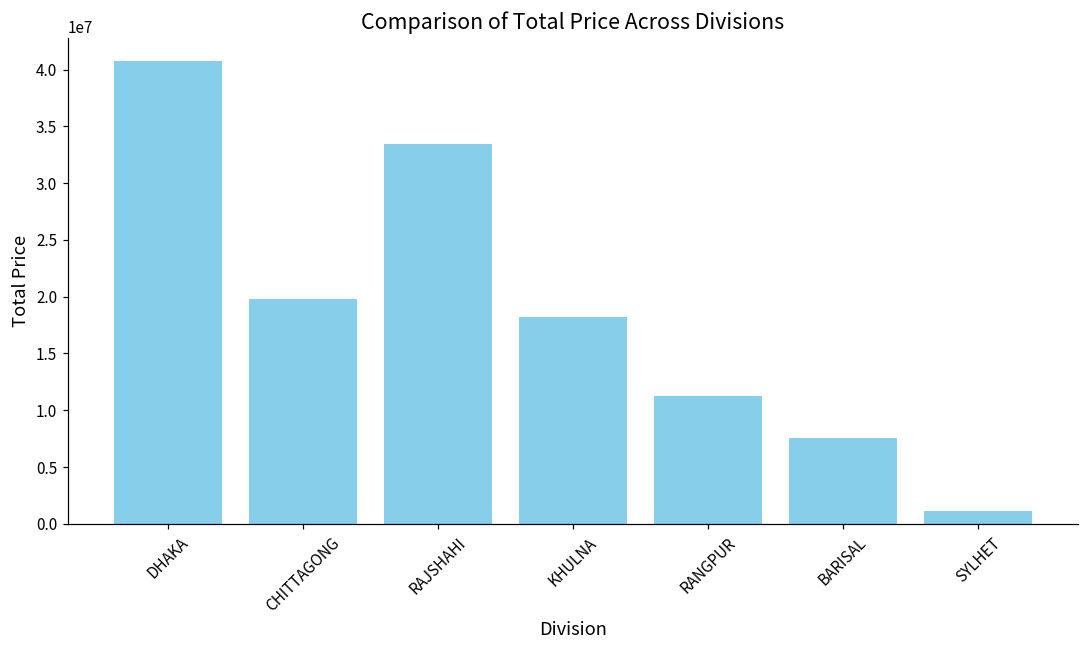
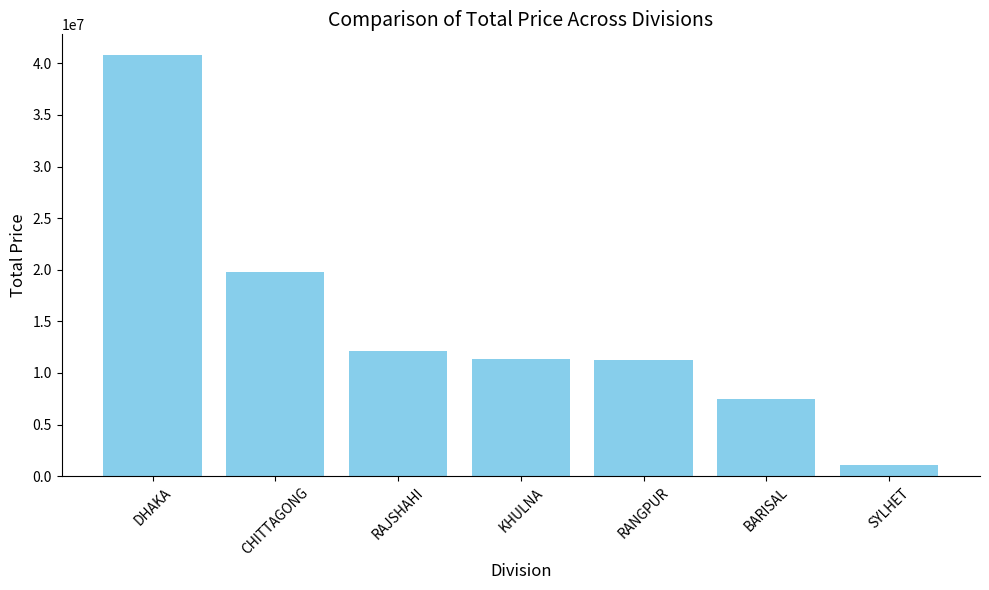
RAJSHAHI: 33500000 -> 12100000
KHULNA: 18200000 -> 11300000
